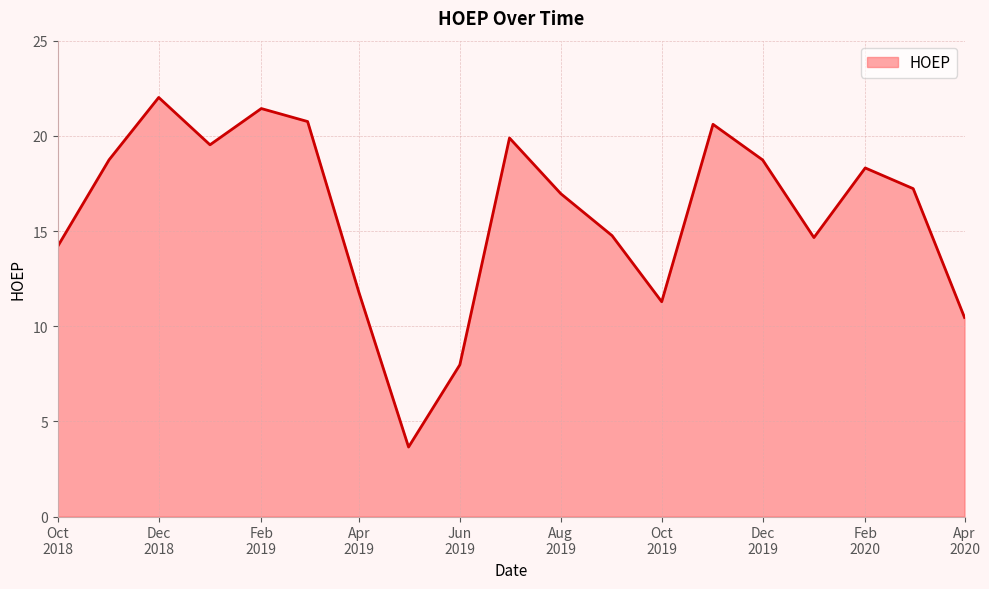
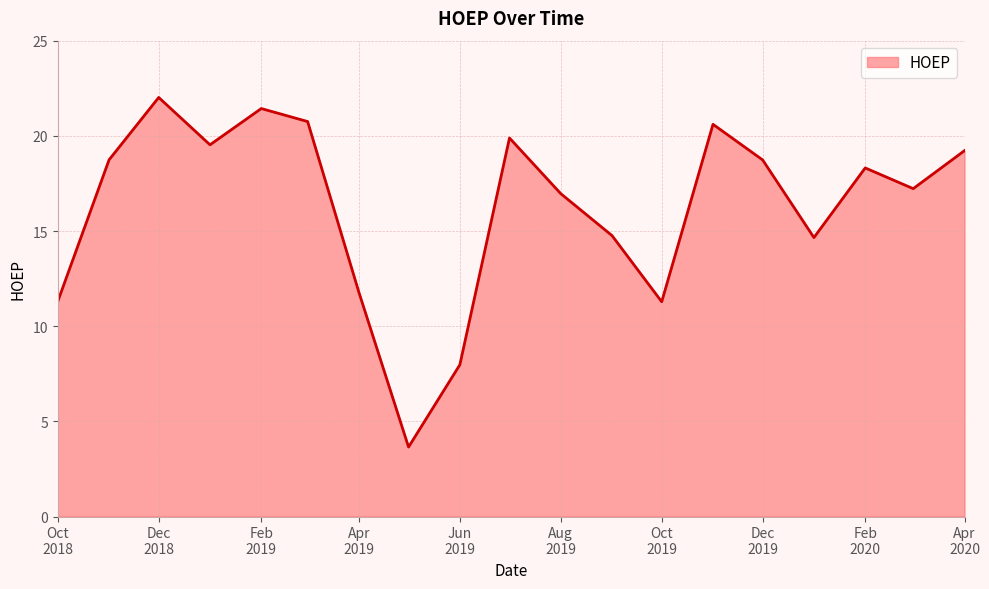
Oct 2018: 14.2 -> 11.3
Apr 2020: 10.5 -> 19.2
